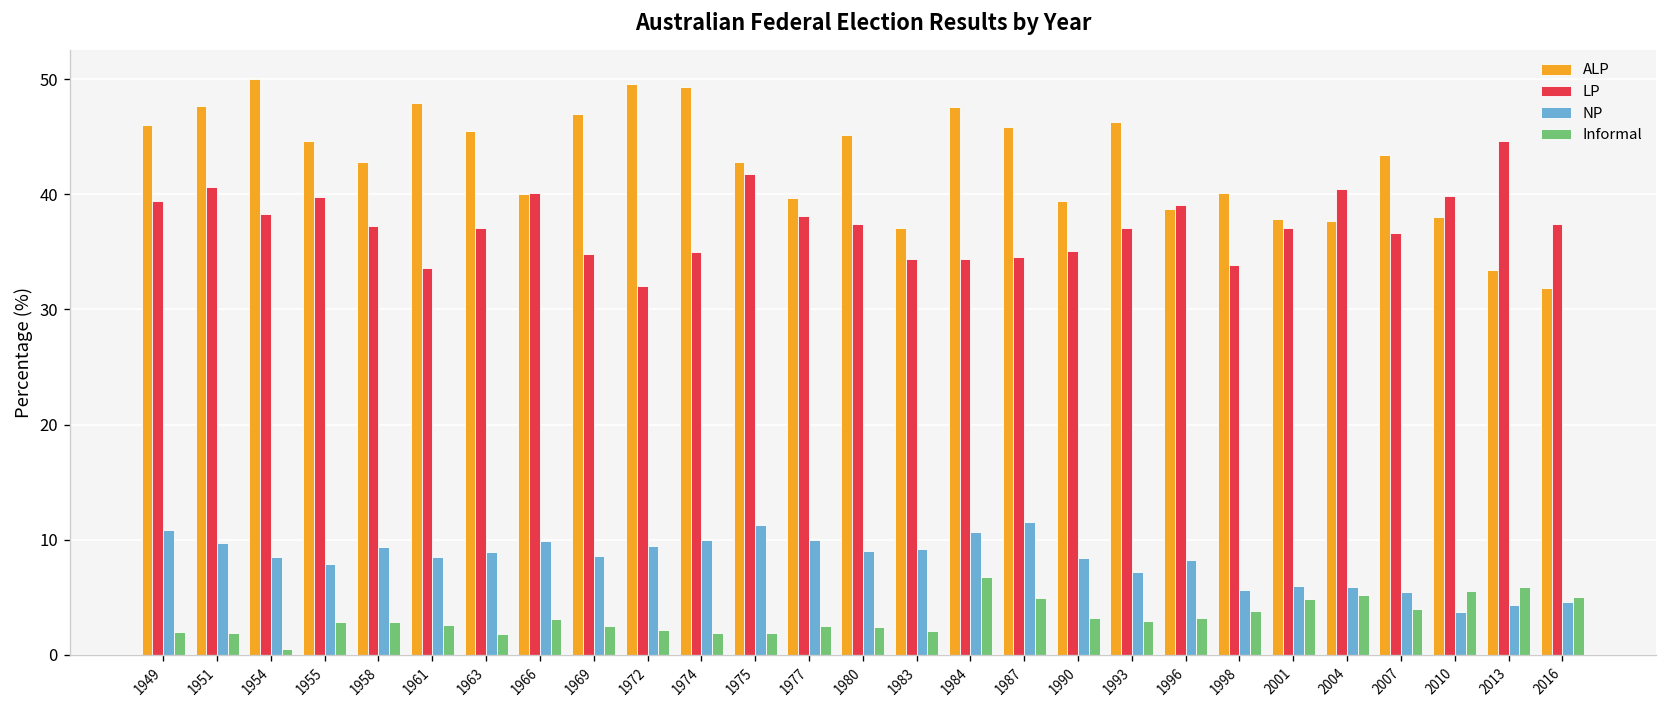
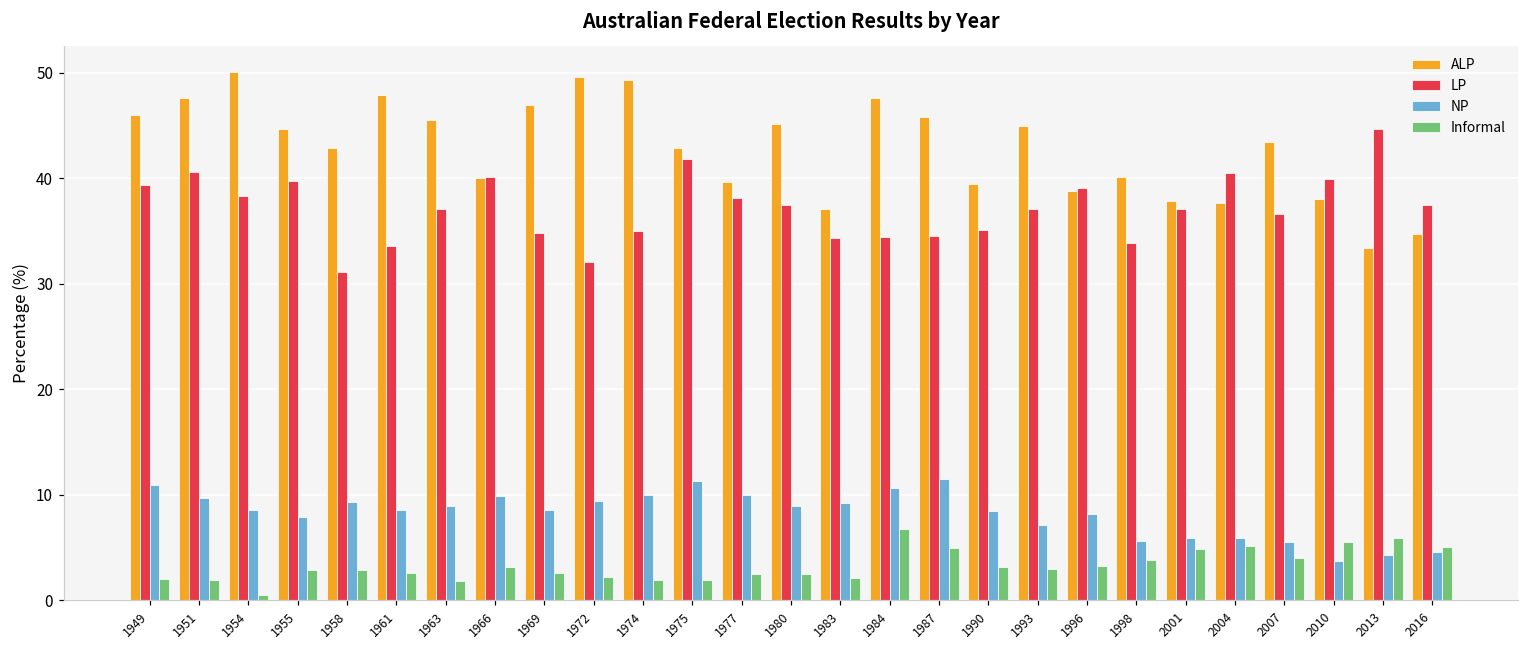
LP, 1958: 37 -> 31
ALP, 1993: 46 -> 45
ALP, 2016: 32 -> 35
